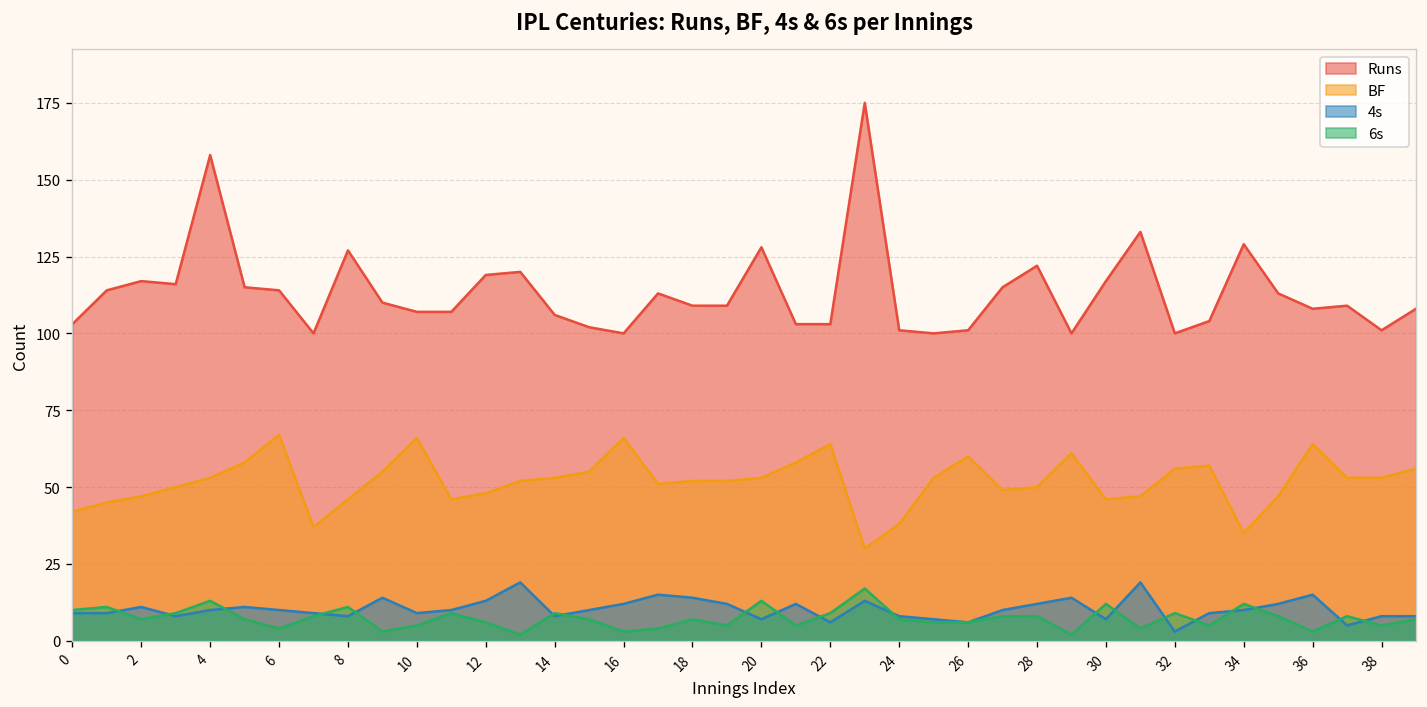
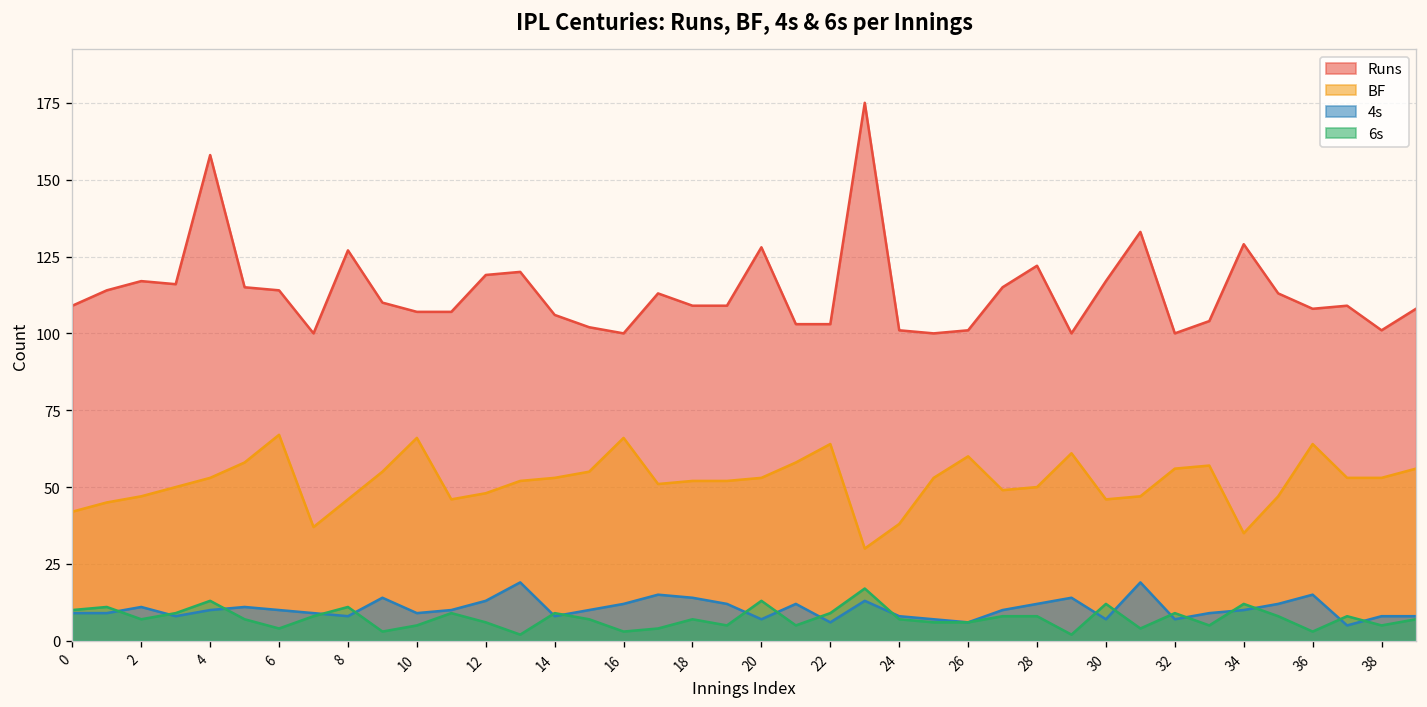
Runs, 0: 103 -> 109
4s, 32: 3 -> 7
